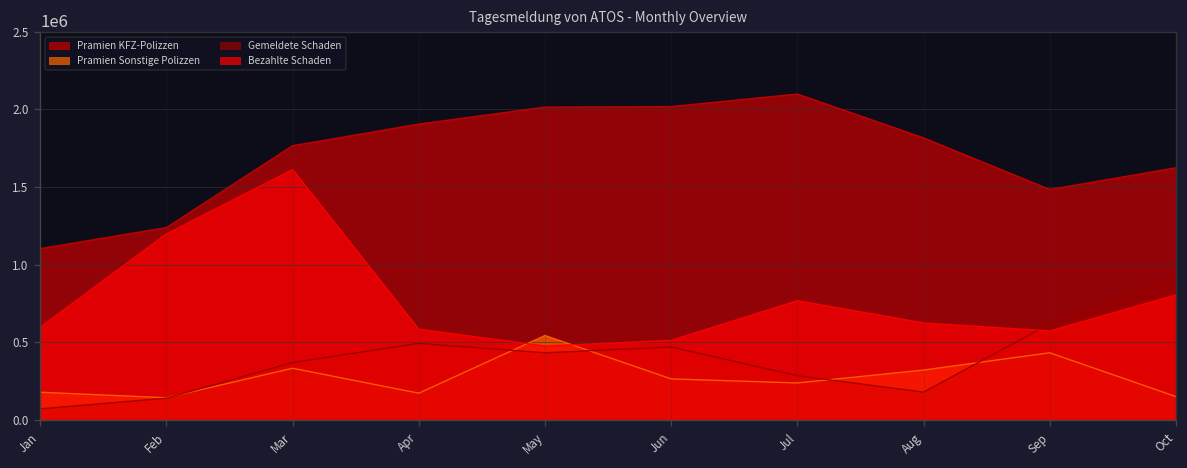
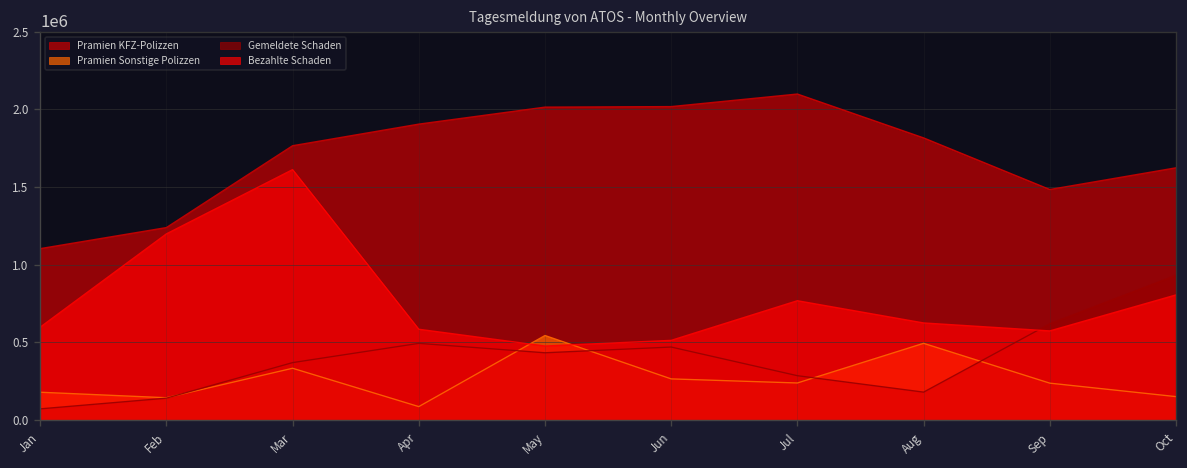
Pramien Sonstige Polizzen, Apr: 170000 -> 90000
Pramien Sonstige Polizzen, Aug: 320000 -> 490000
Pramien Sonstige Polizzen, Sep: 430000 -> 240000
